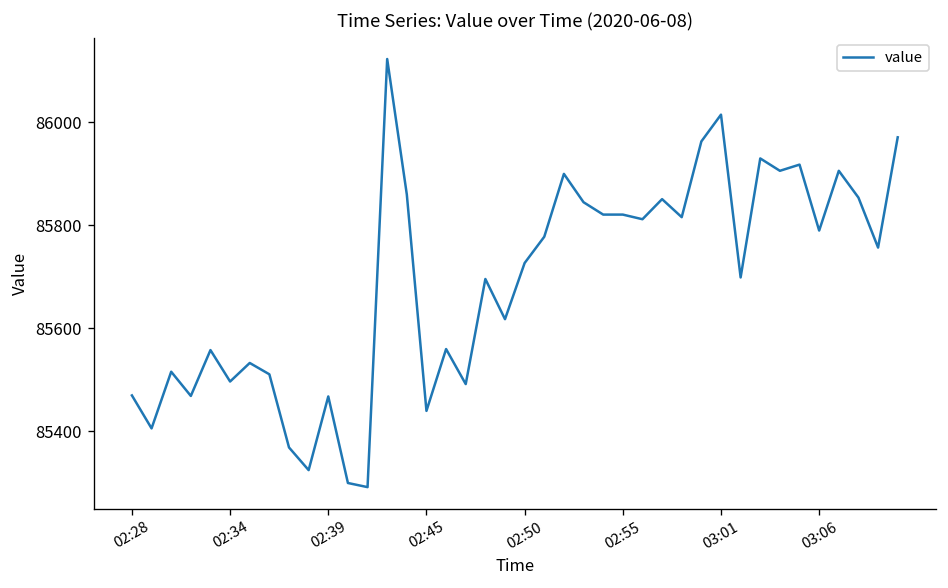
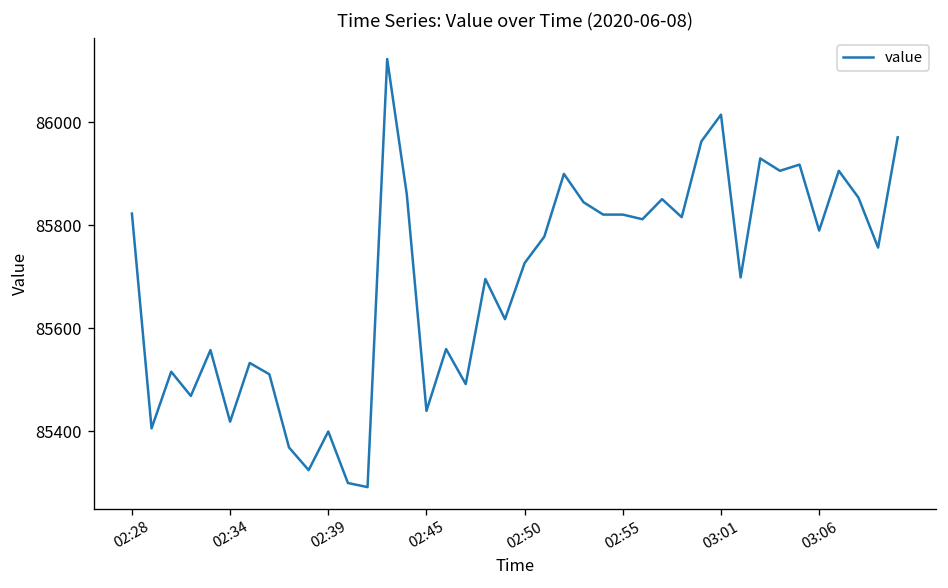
02:28: 85470 -> 85820
02:34: 85500 -> 85420
02:39: 85470 -> 85400
